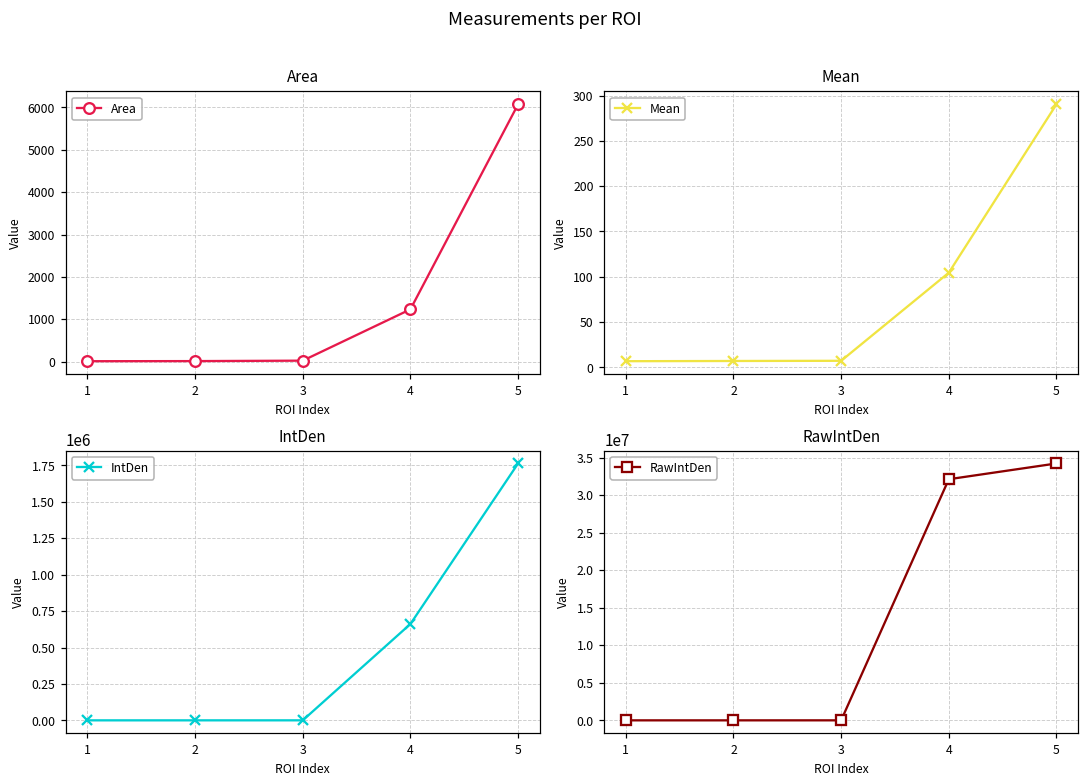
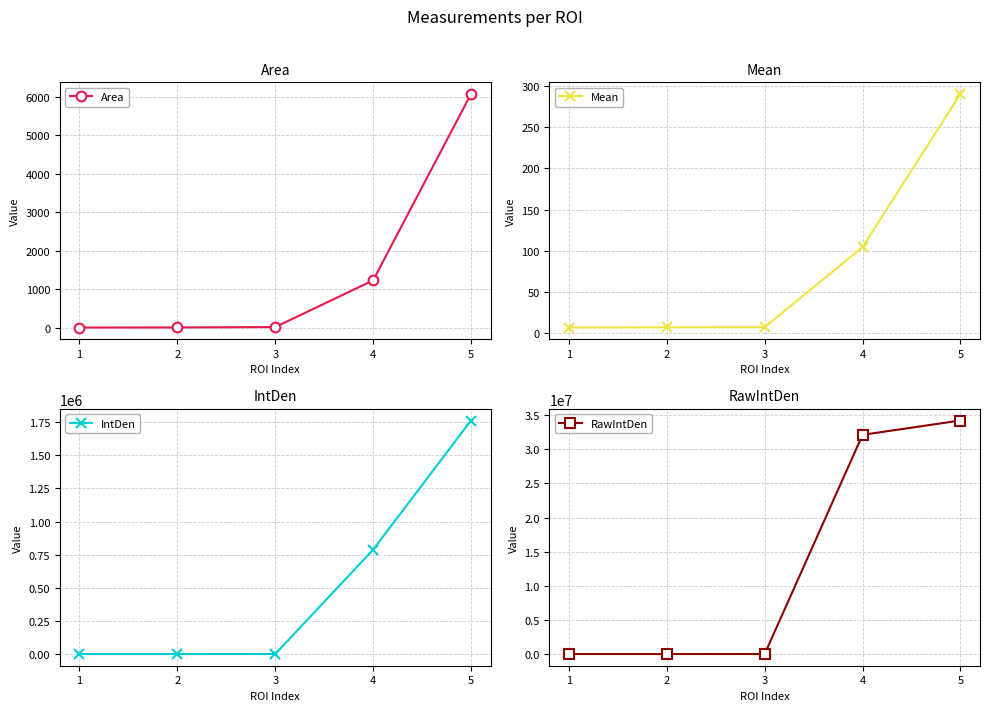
IntDen, 4: 660000 -> 790000
